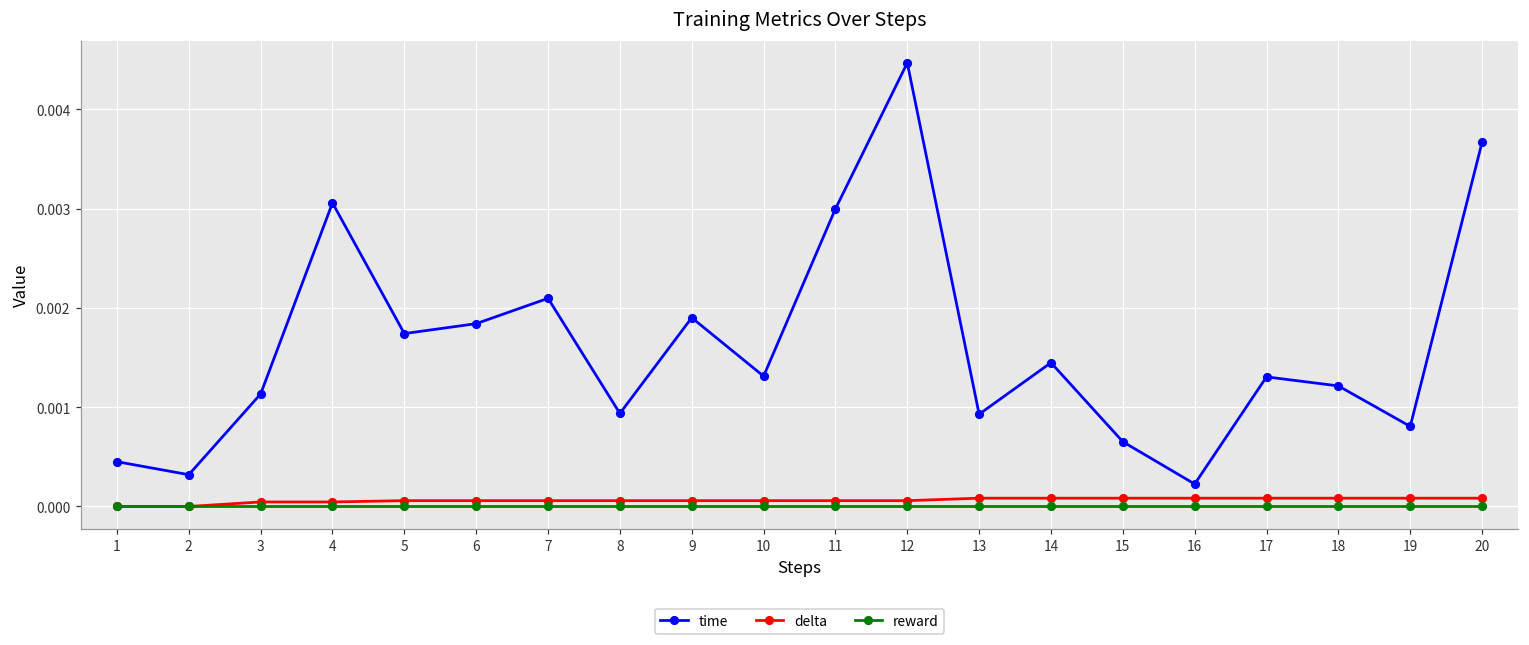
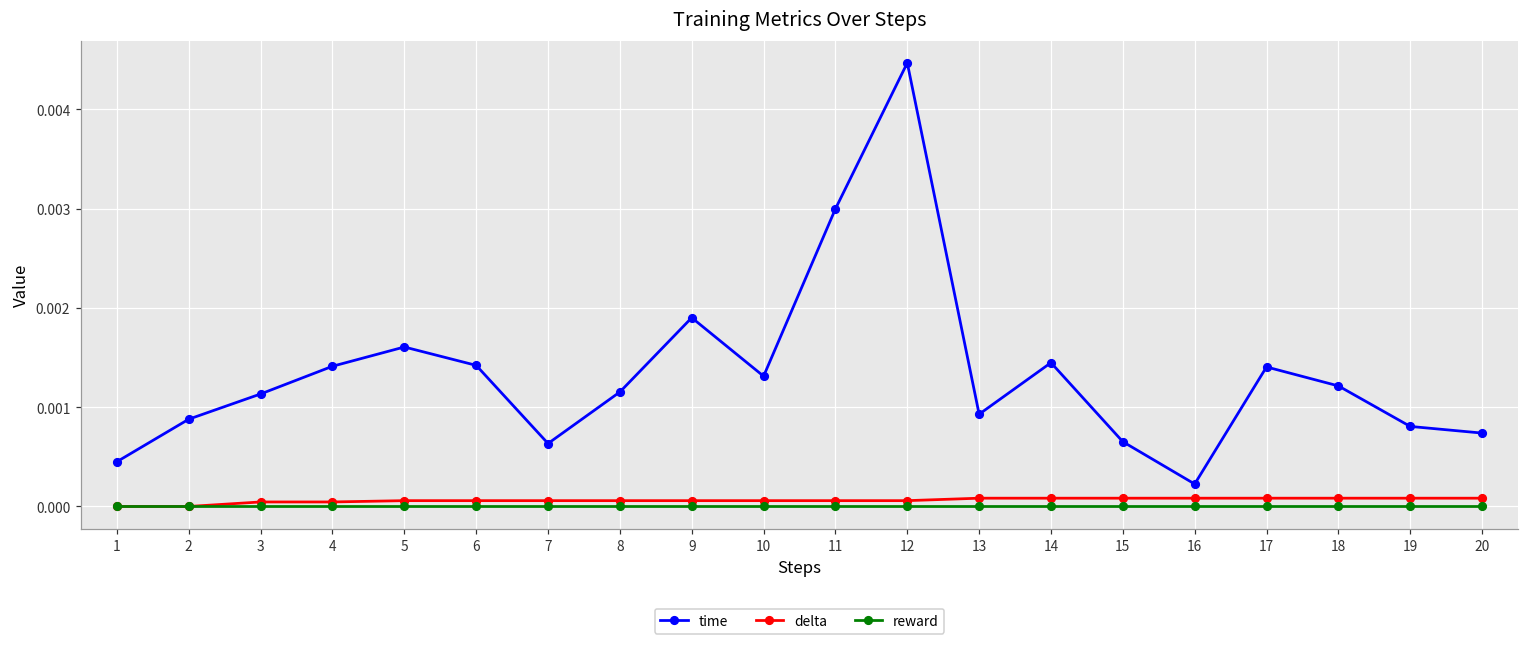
time, 2: 0.0003 -> 0.0009
time, 4: 0.0031 -> 0.0014
time, 5: 0.0017 -> 0.0016
time, 6: 0.0018 -> 0.0014
time, 7: 0.0021 -> 0.0006
time, 8: 0.0009 -> 0.0012
time, 17: 0.0013 -> 0.0014
time, 20: 0.0037 -> 0.0007
